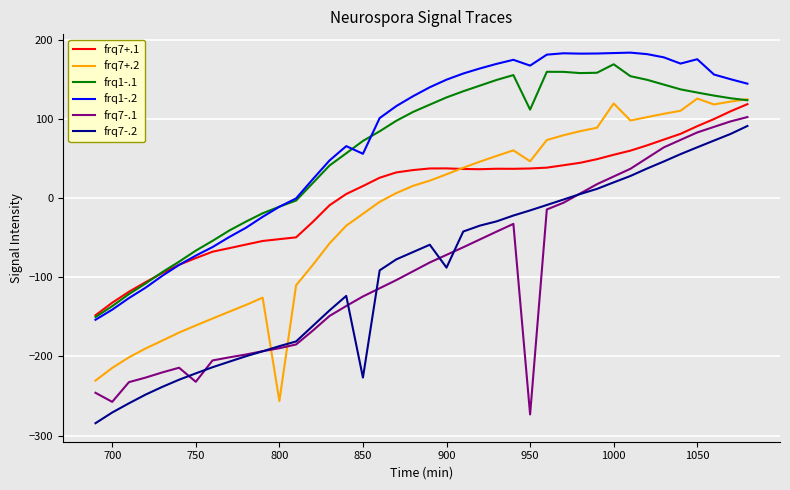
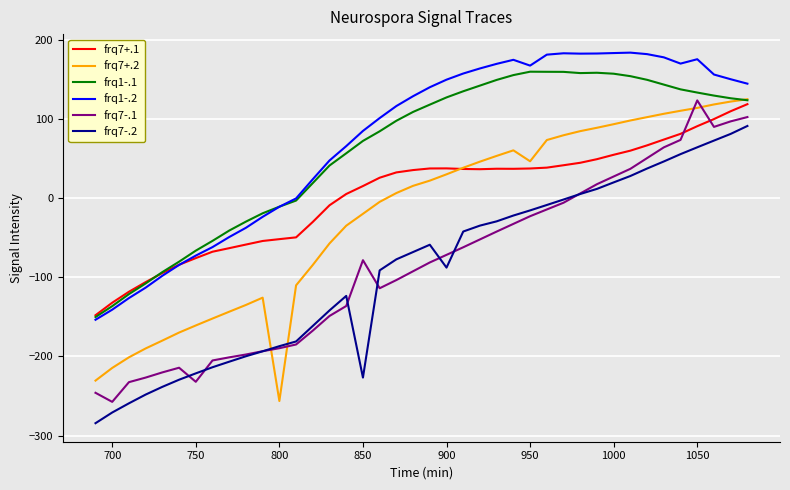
frq1-.2, 850: 60 -> 90
frq7-.1, 850: -120 -> -80
frq1-.1, 950: 110 -> 160
frq7-.1, 950: -270 -> -20
frq7+.2, 1000: 120 -> 90
frq1-.1, 1000: 170 -> 160
frq7+.2, 1050: 130 -> 110
frq7-.1, 1050: 80 -> 120
